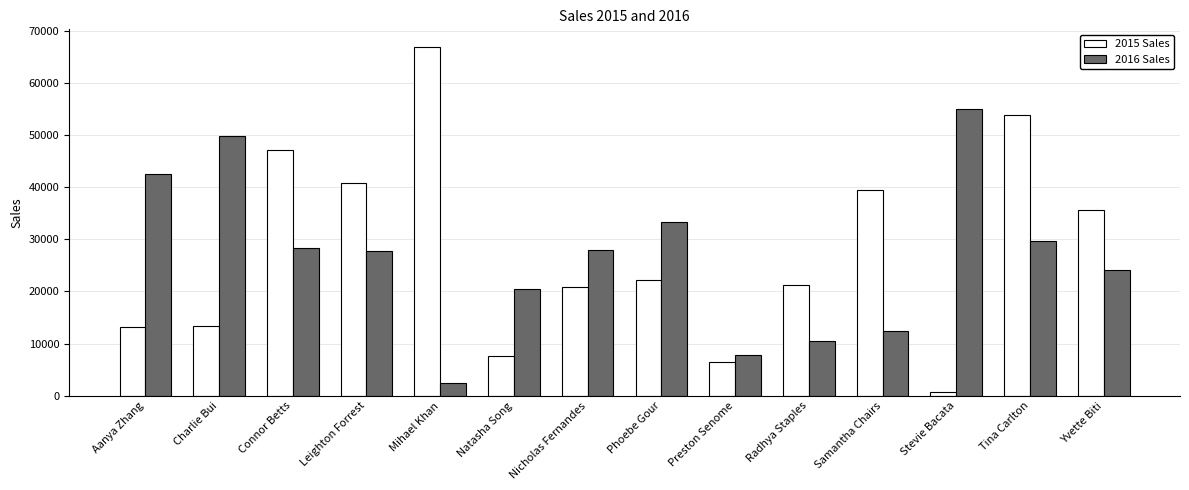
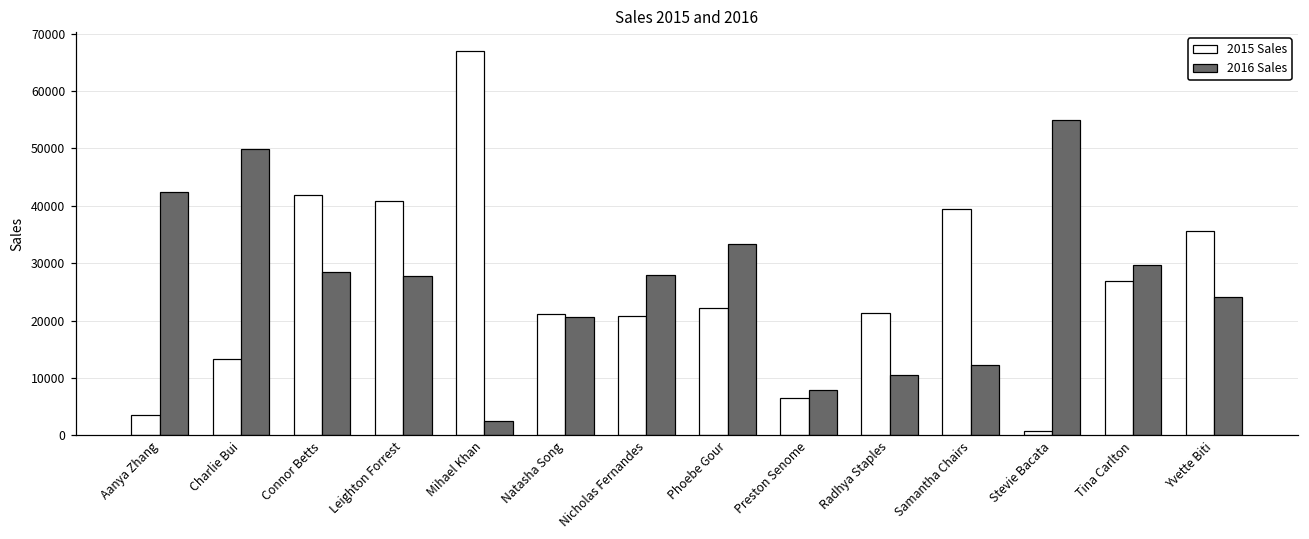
2015 Sales, Aanya Zhang: 13000 -> 4000
2015 Sales, Connor Betts: 47000 -> 42000
2015 Sales, Natasha Song: 8000 -> 21000
2015 Sales, Tina Carlton: 54000 -> 27000
